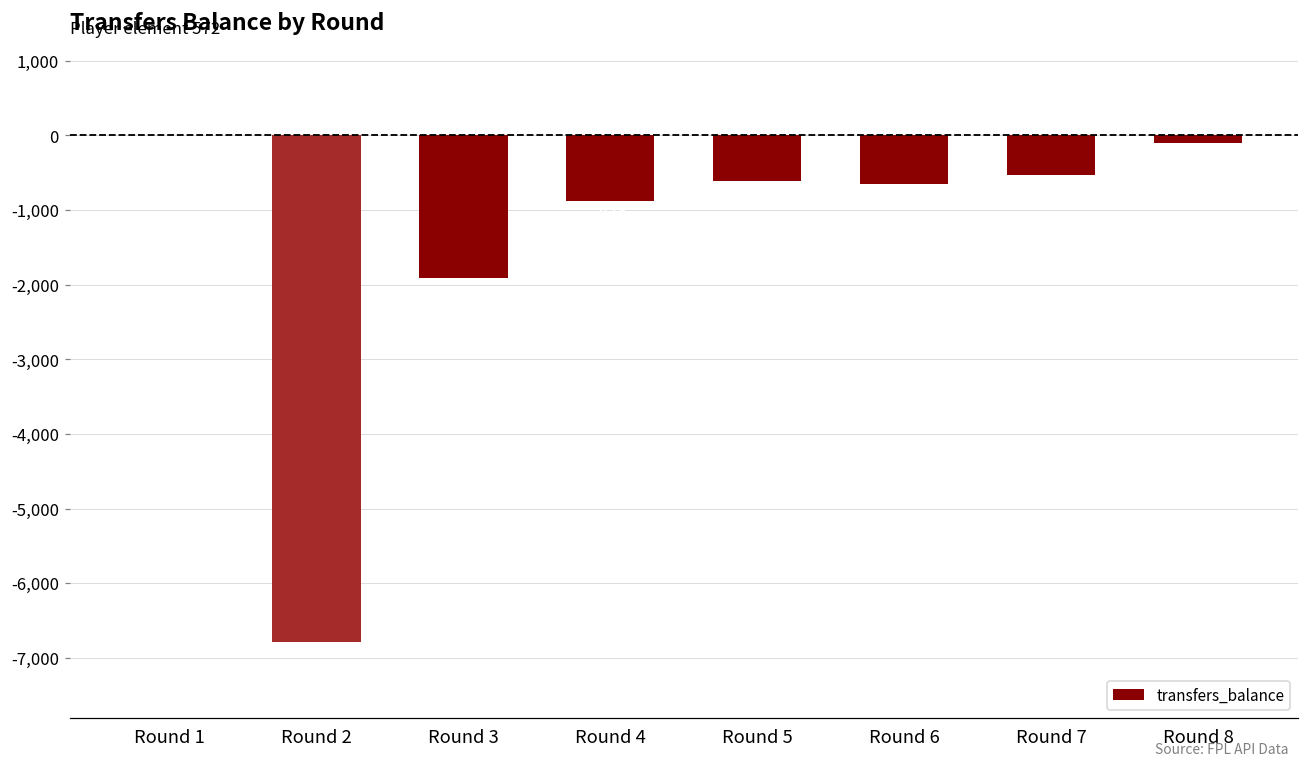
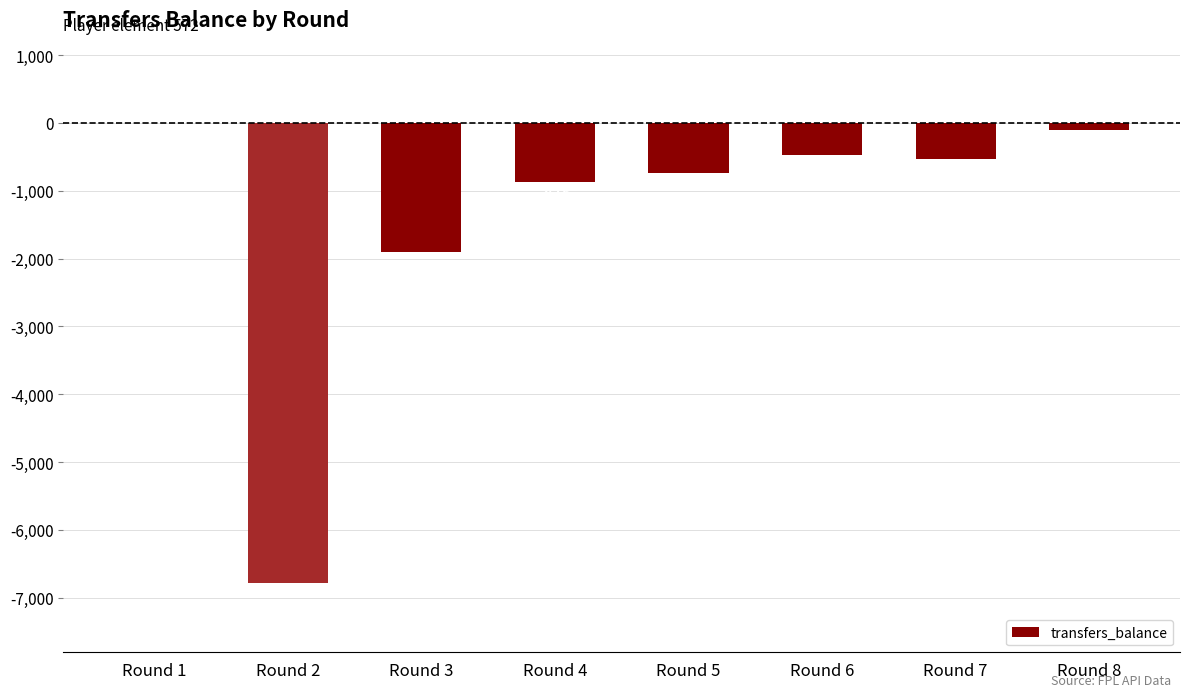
Round 5: -600 -> -700
Round 6: -700 -> -500
